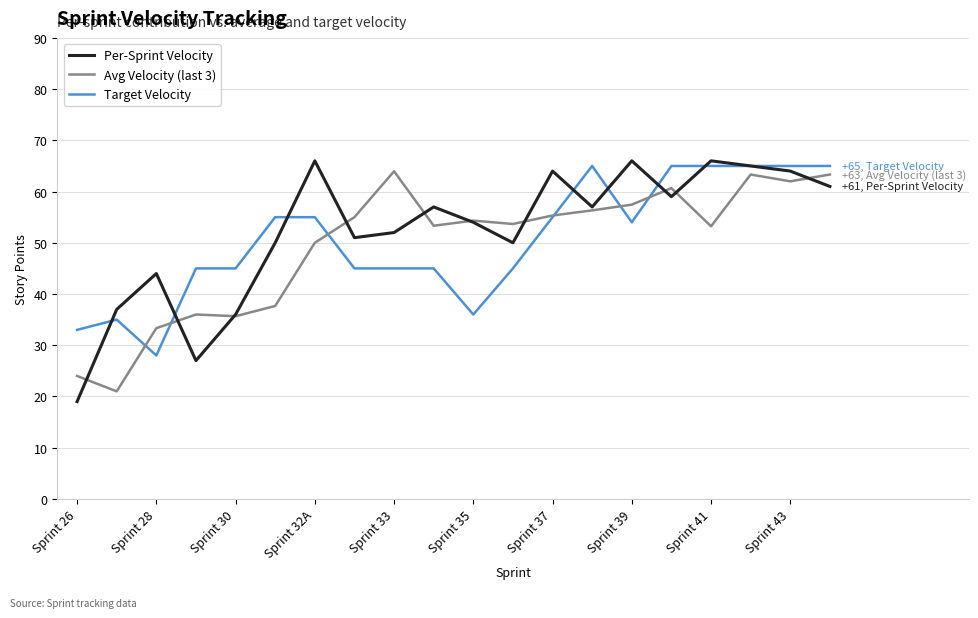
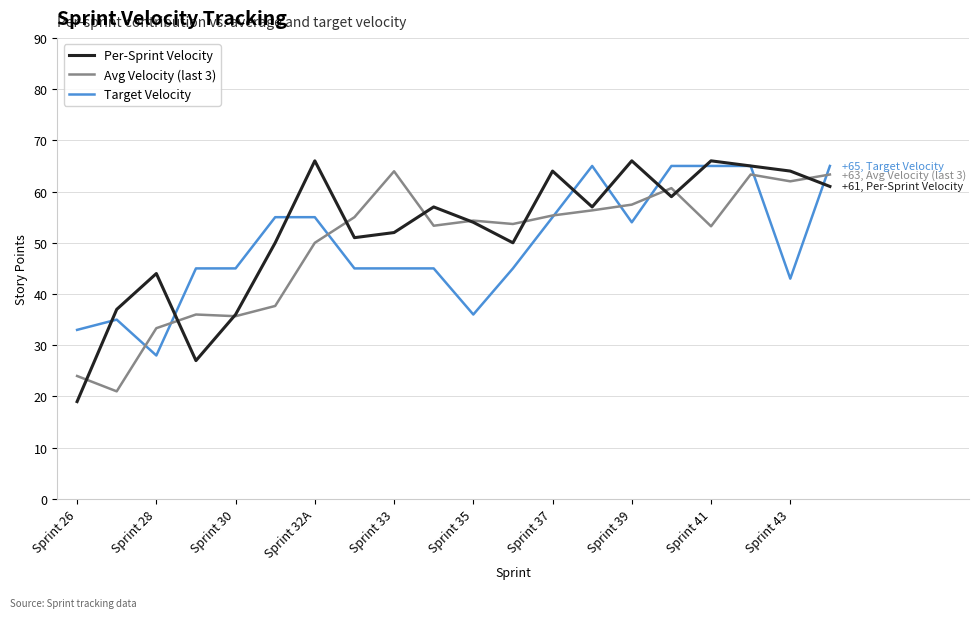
Target Velocity, Sprint 43: 65 -> 43
